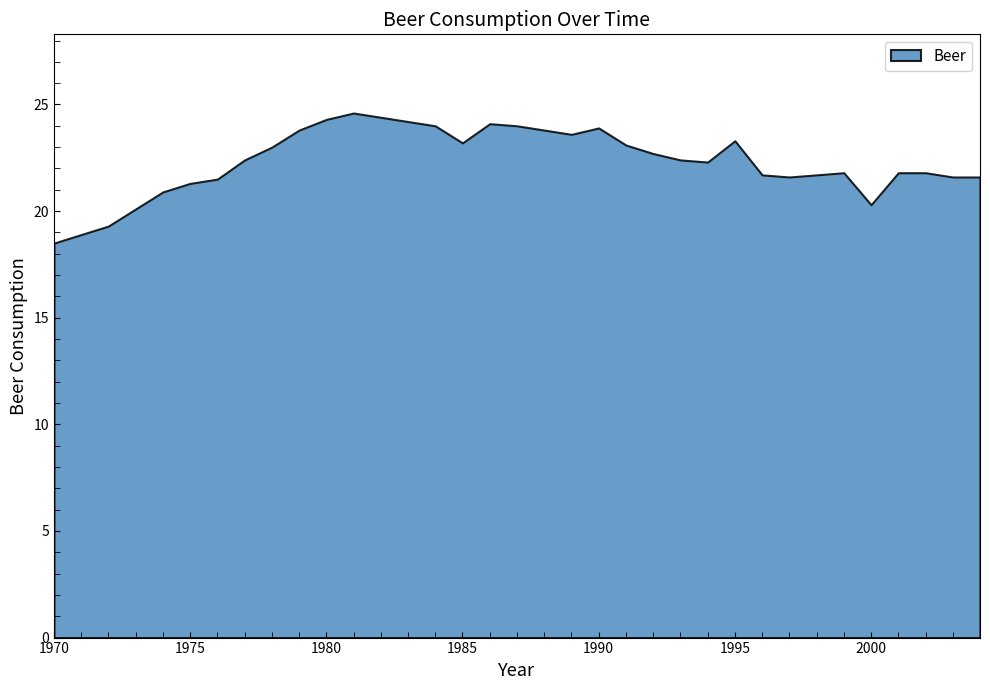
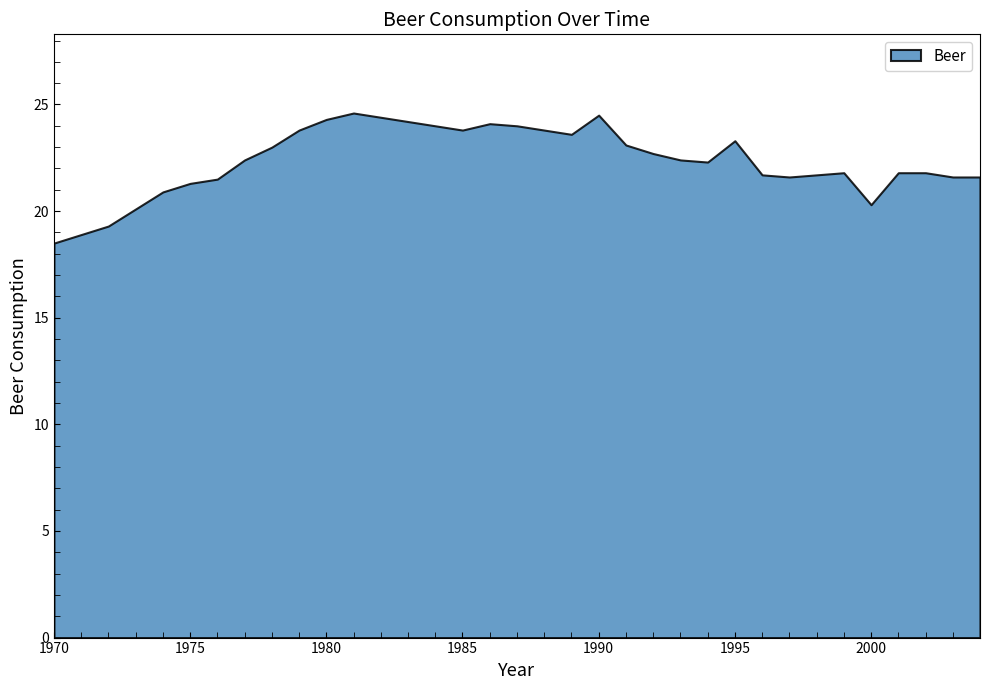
1985: 23.2 -> 23.8
1990: 23.9 -> 24.5
